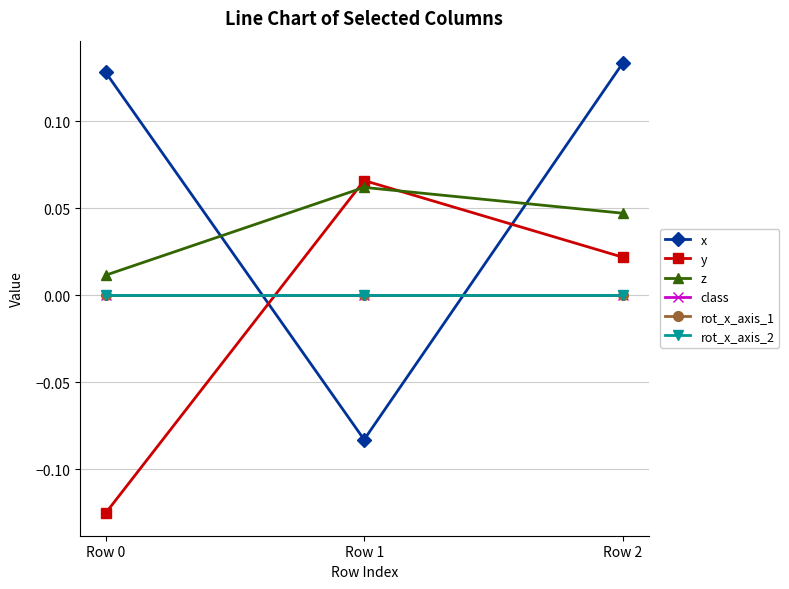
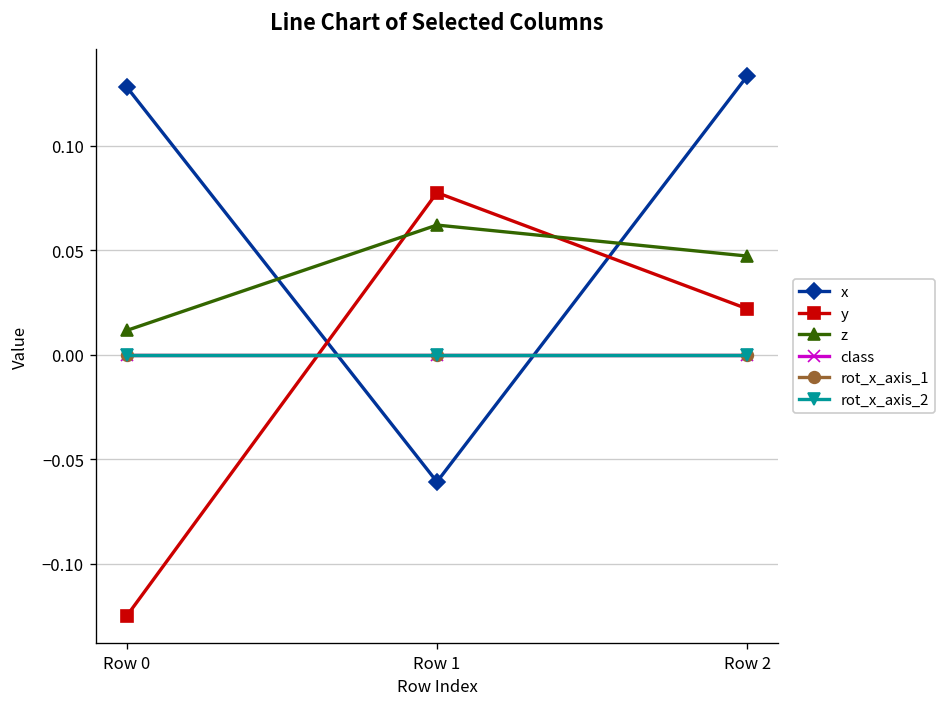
x, Row 1: -0.083 -> -0.061
y, Row 1: 0.066 -> 0.078
